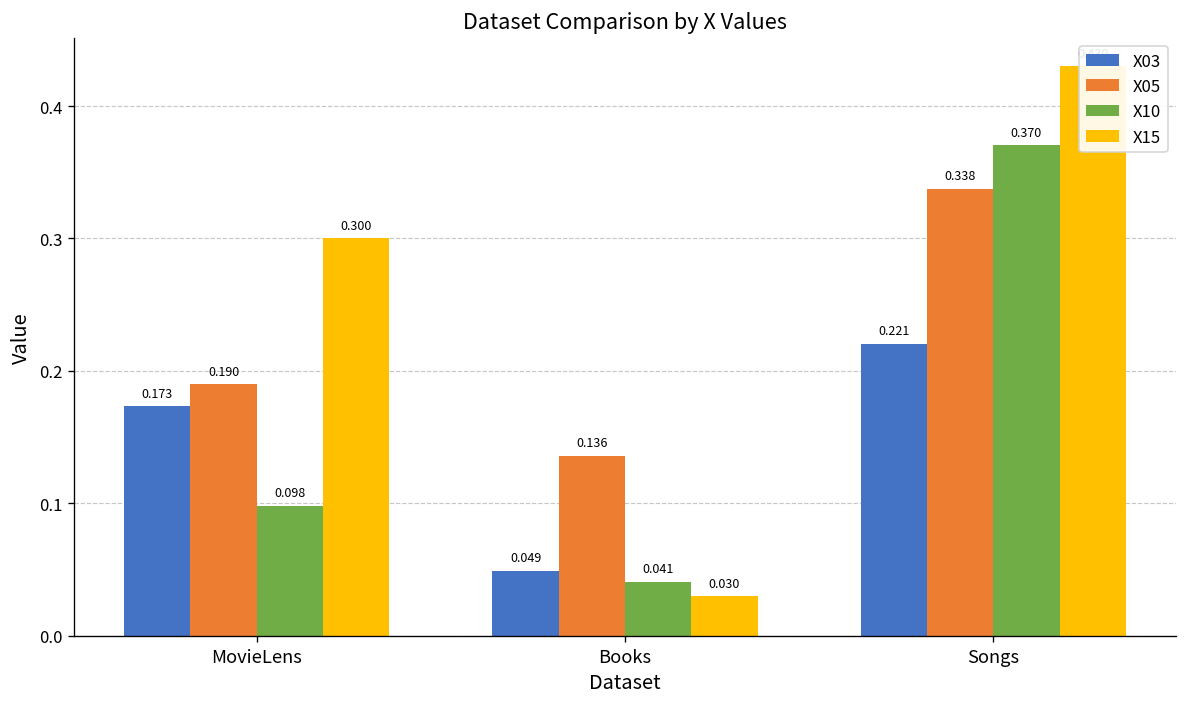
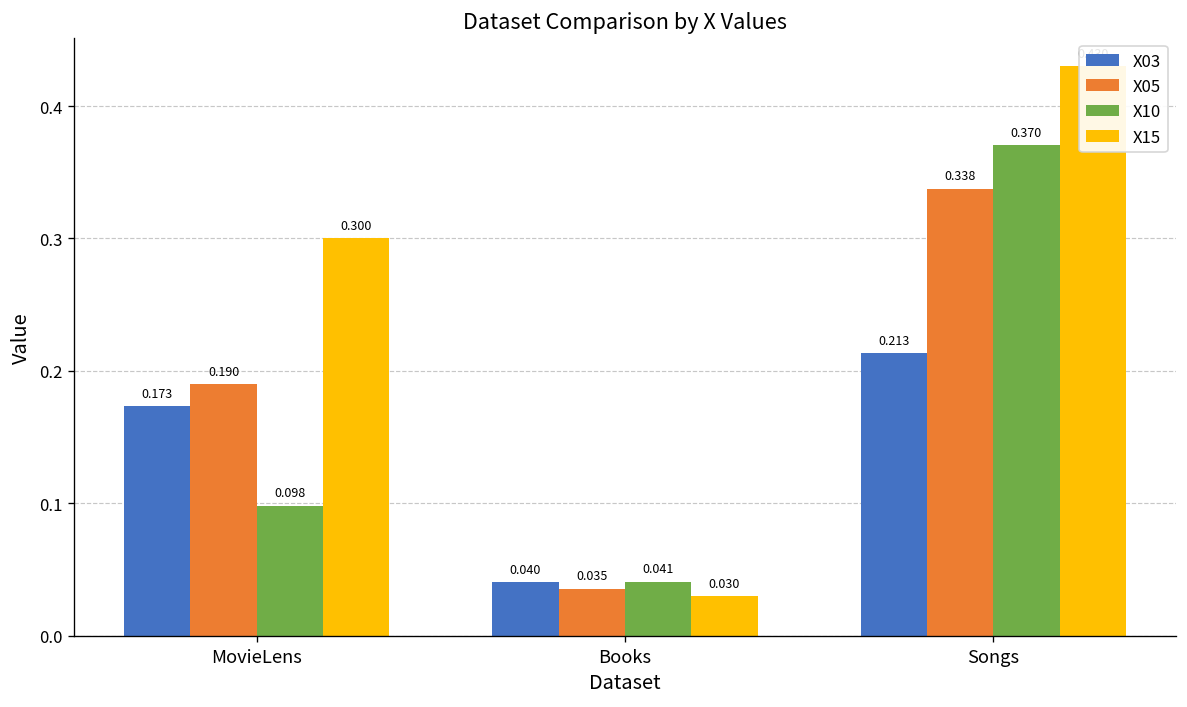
X03, Books: 0.049 -> 0.040
X05, Books: 0.136 -> 0.035
X03, Songs: 0.221 -> 0.213
